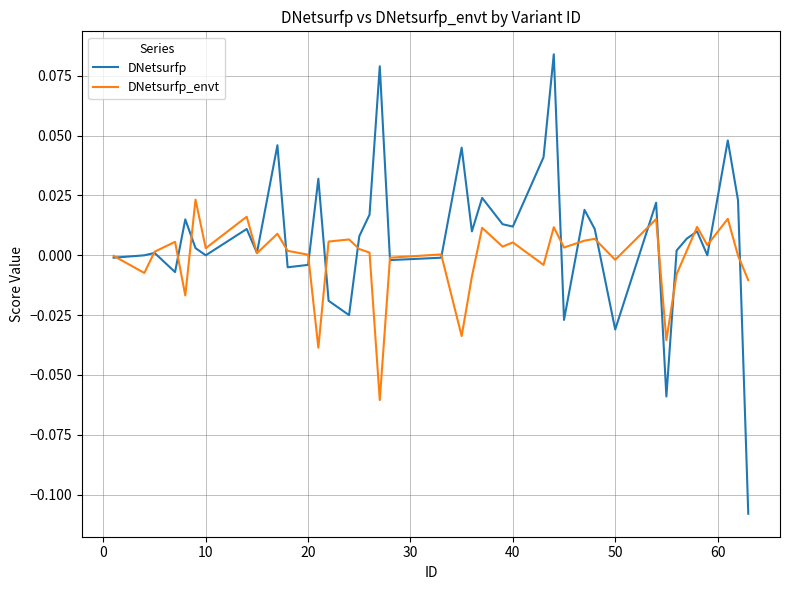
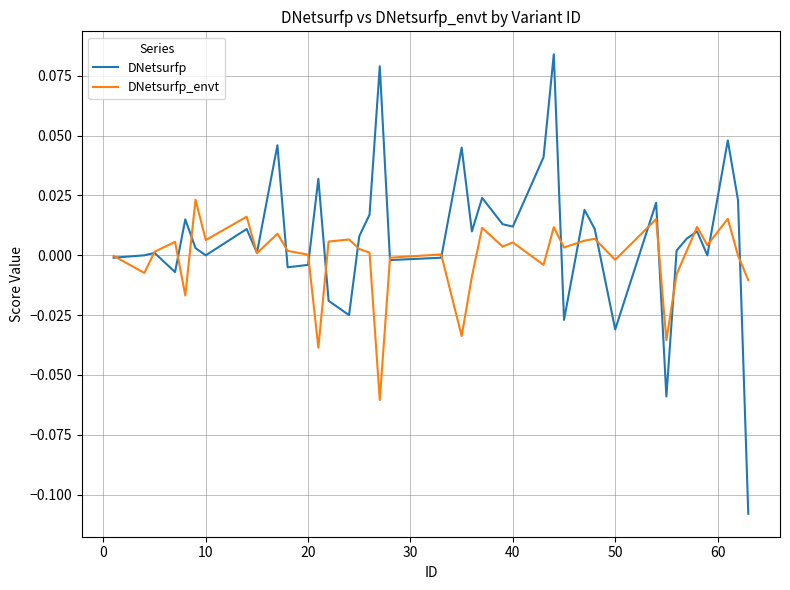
DNetsurfp_envt, 10: 0.003 -> 0.006
